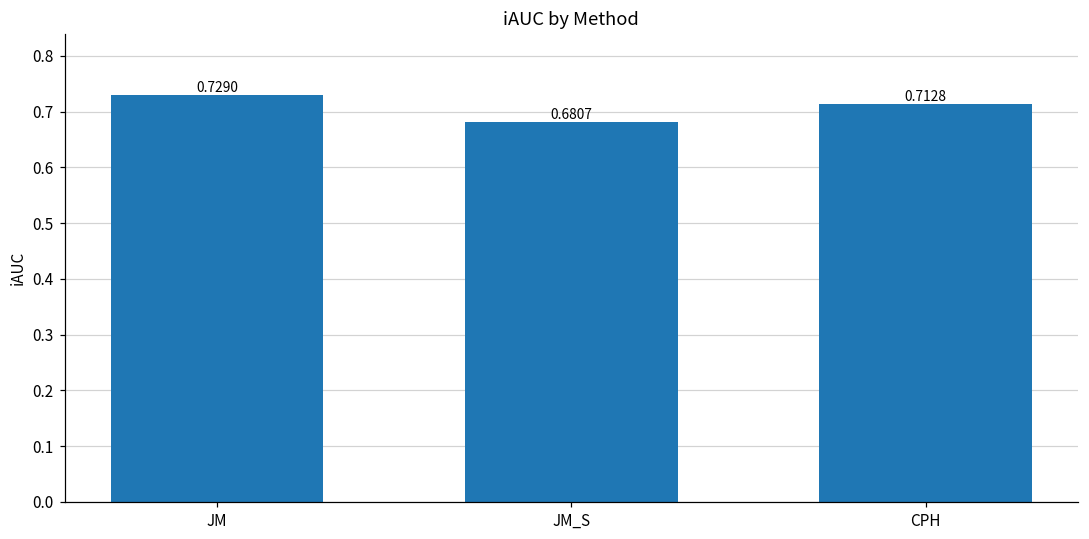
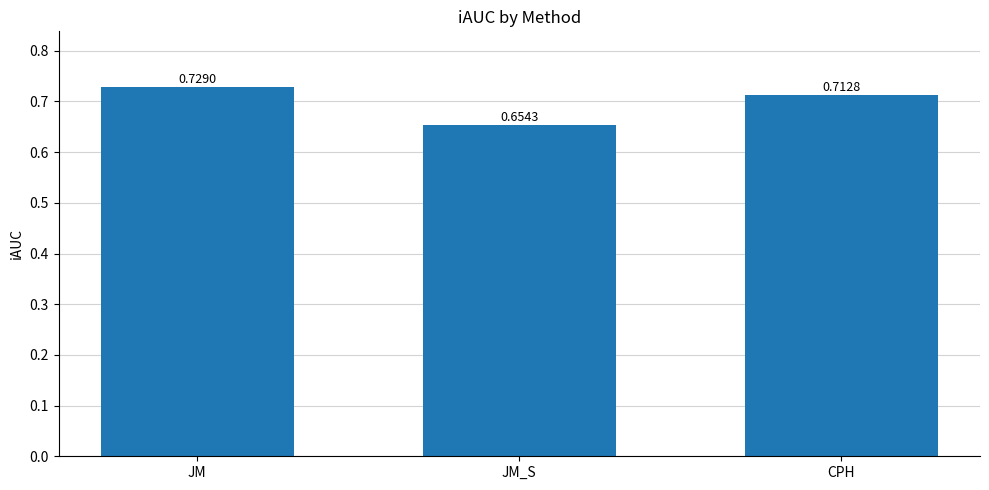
JM_S: 0.6807 -> 0.6543
